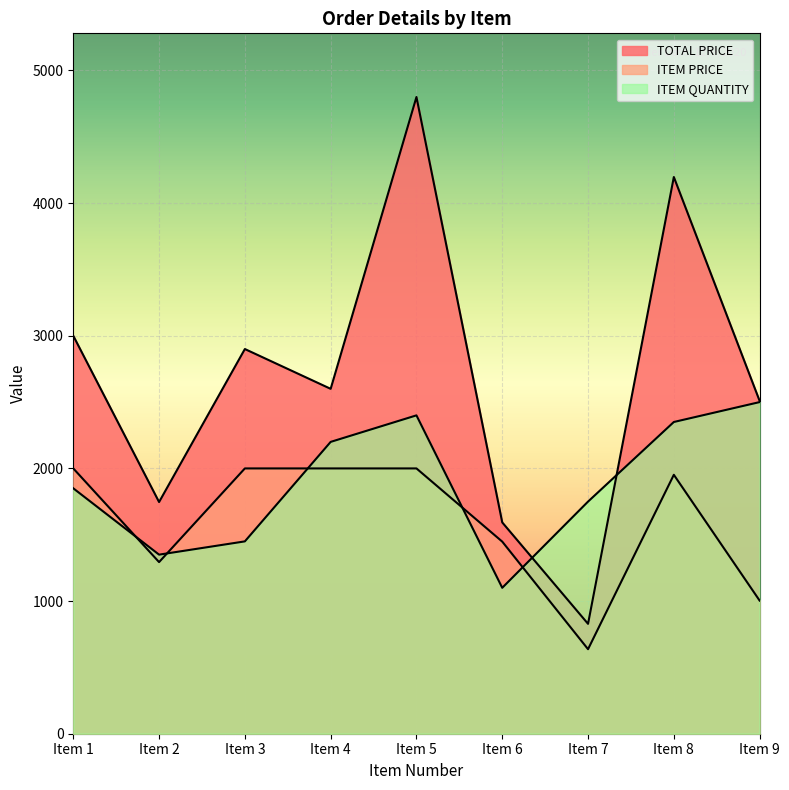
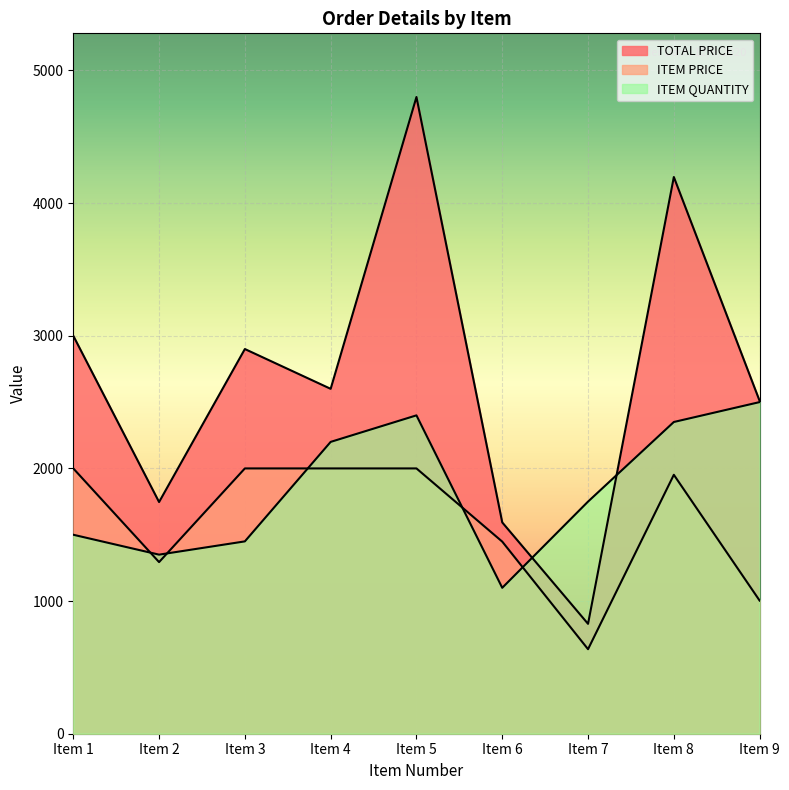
ITEM QUANTITY, Item 1: 1850 -> 1500
